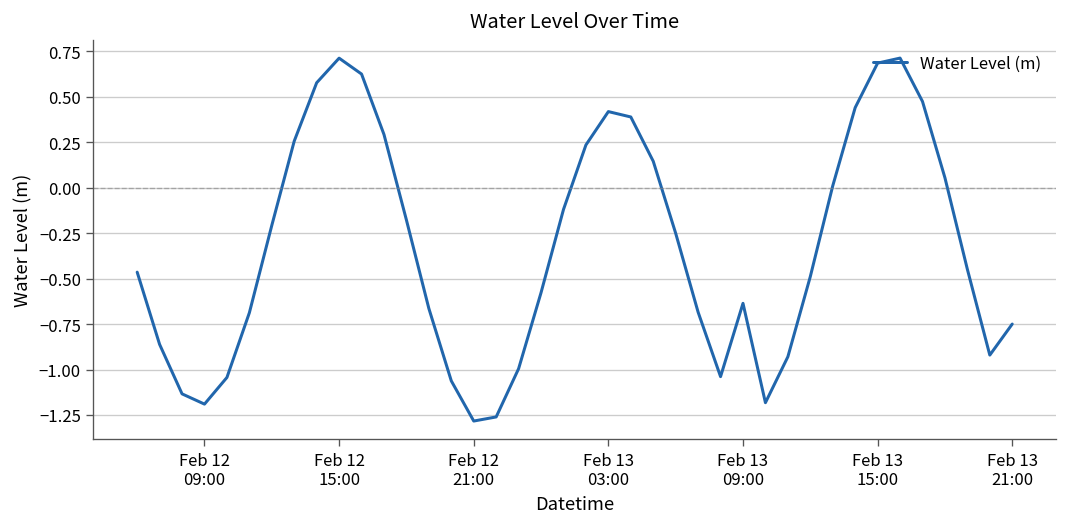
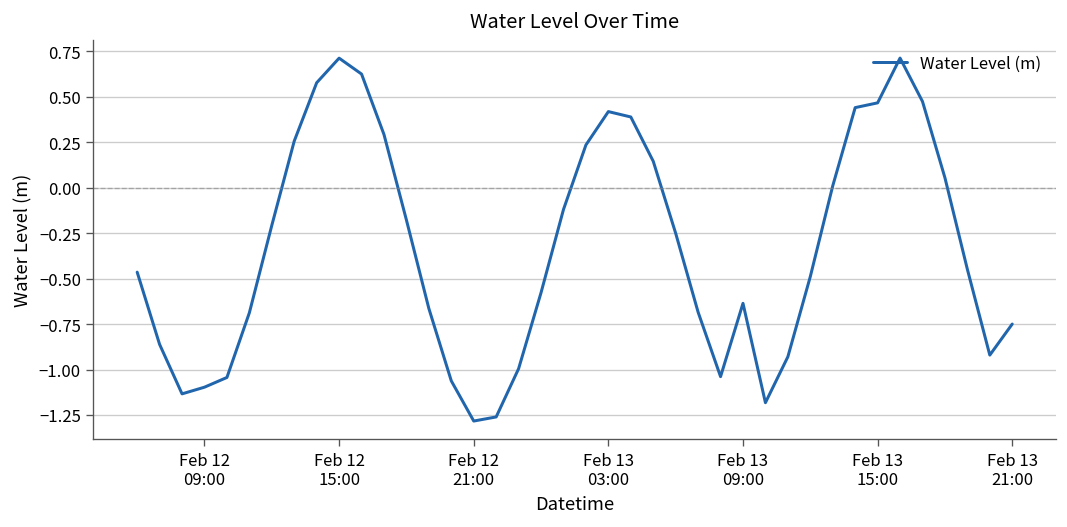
Feb 12 09:00: -1.19 -> -1.10
Feb 13 15:00: 0.69 -> 0.47
